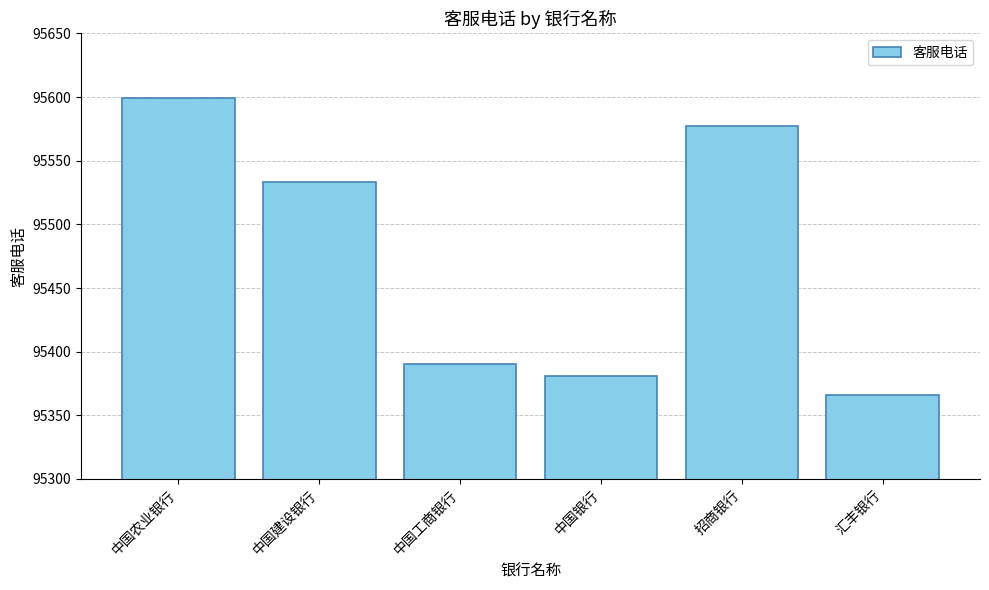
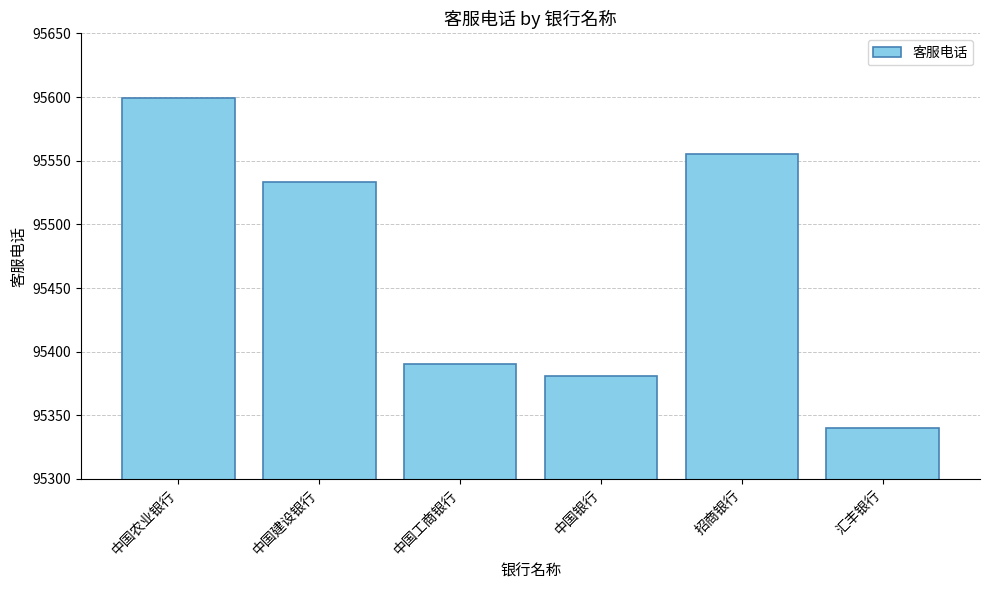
招商银行: 95577 -> 95555
汇丰银行: 95366 -> 95340
